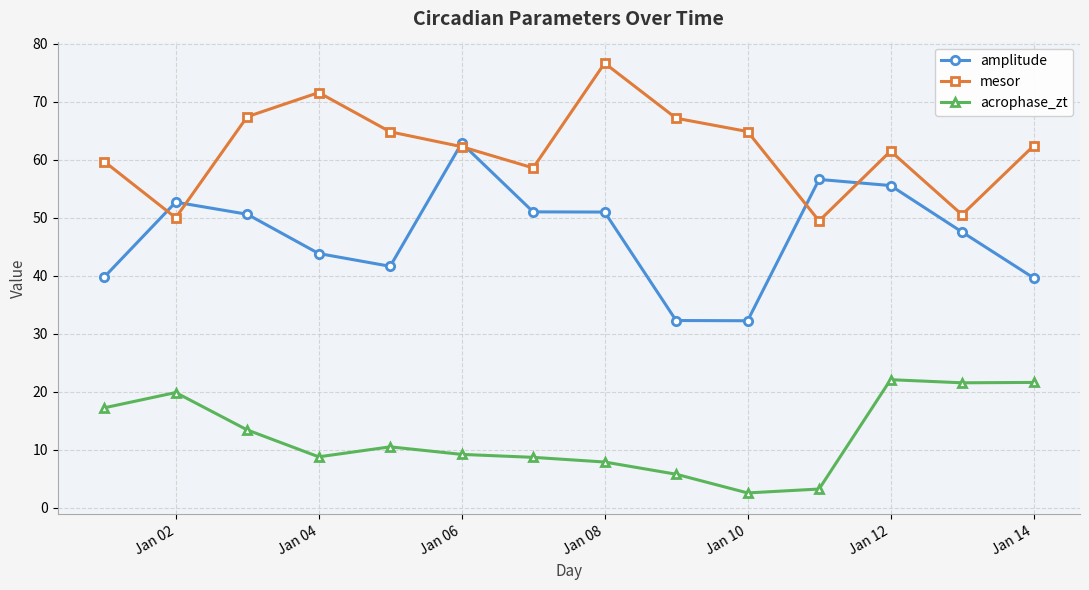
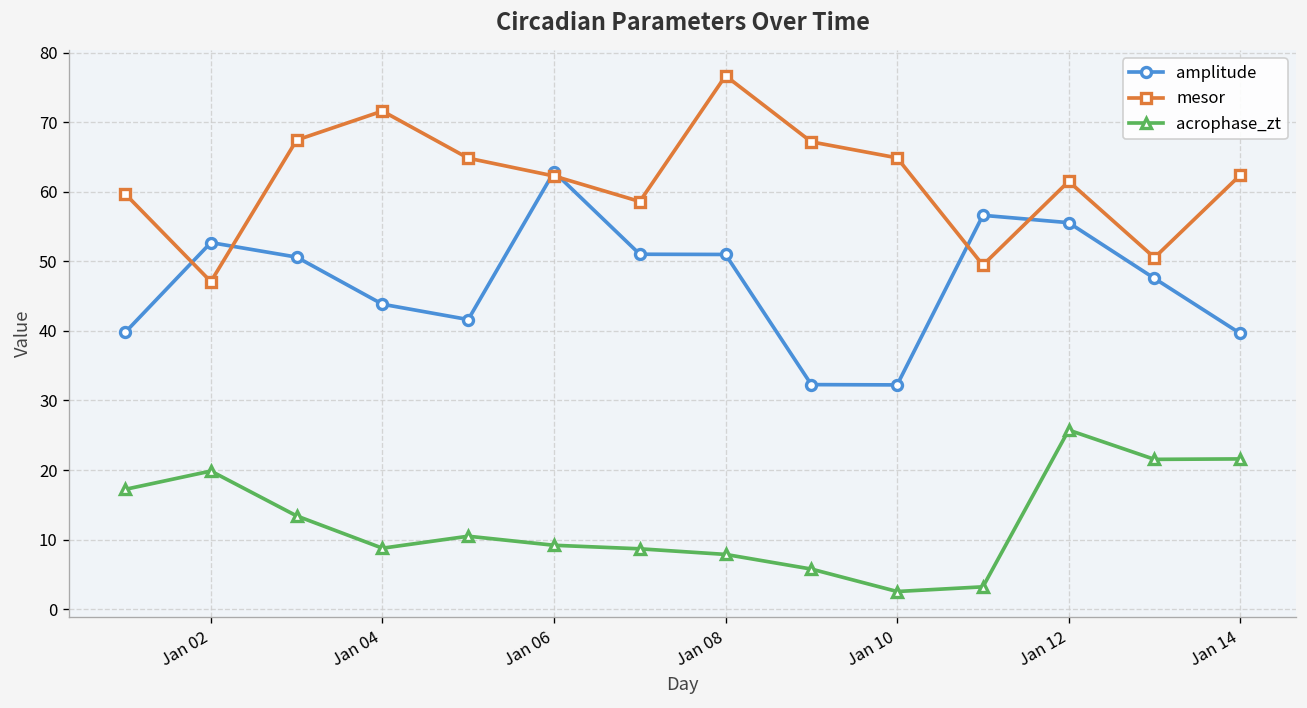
mesor, Jan 02: 50 -> 47
acrophase_zt, Jan 12: 22 -> 26
